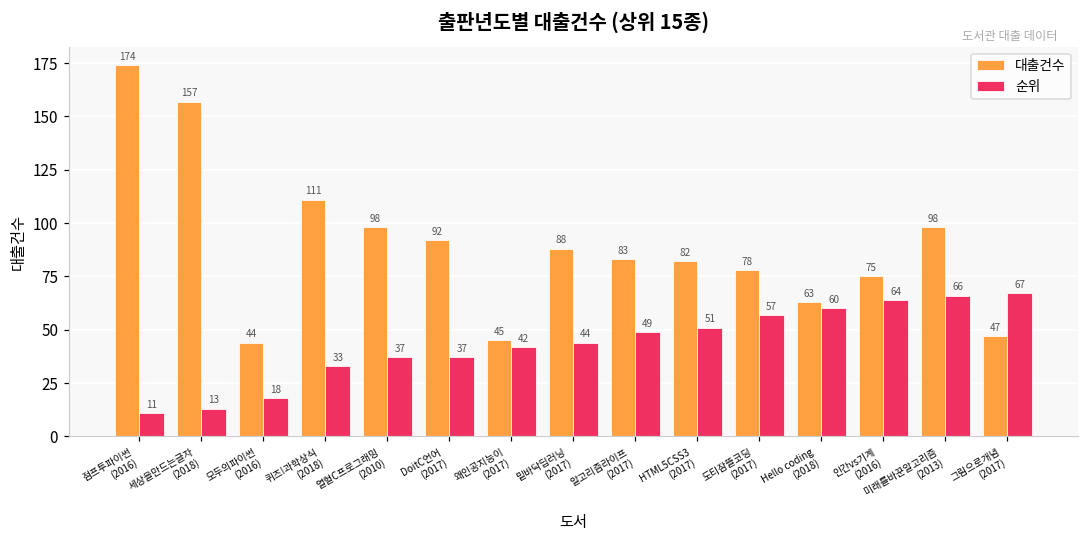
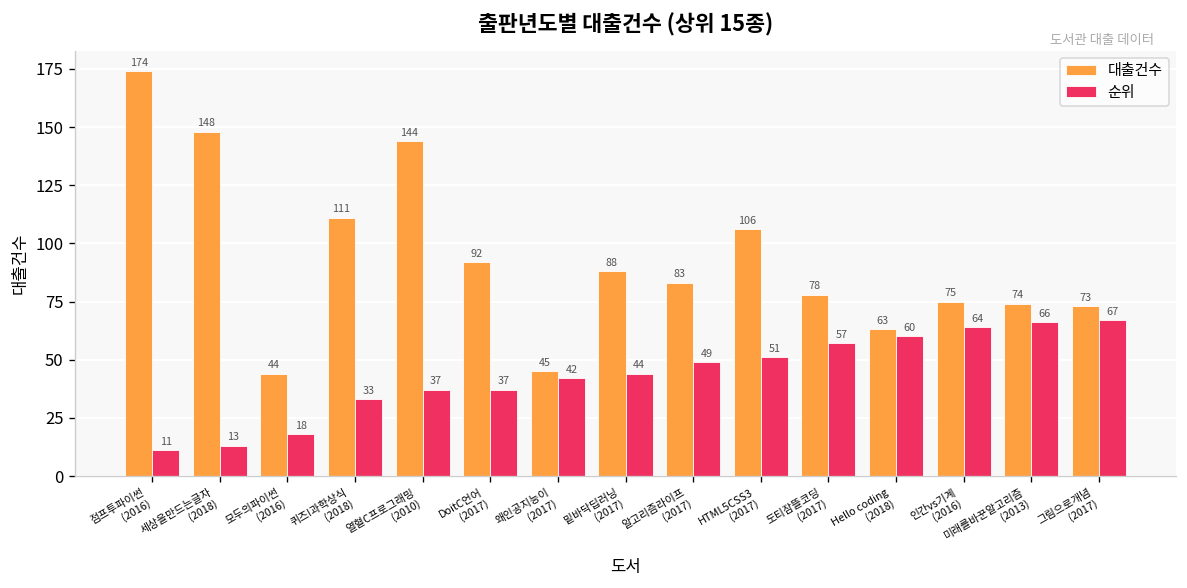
대출건수, 세상을만드는글자 (2018): 157 -> 148
대출건수, 열혈C프로그래밍 (2010): 98 -> 144
대출건수, HTML5CSS3 (2017): 82 -> 106
대출건수, 미래를바꾼알고리즘 (2013): 98 -> 74
대출건수, 그림으로개념 (2017): 47 -> 73
